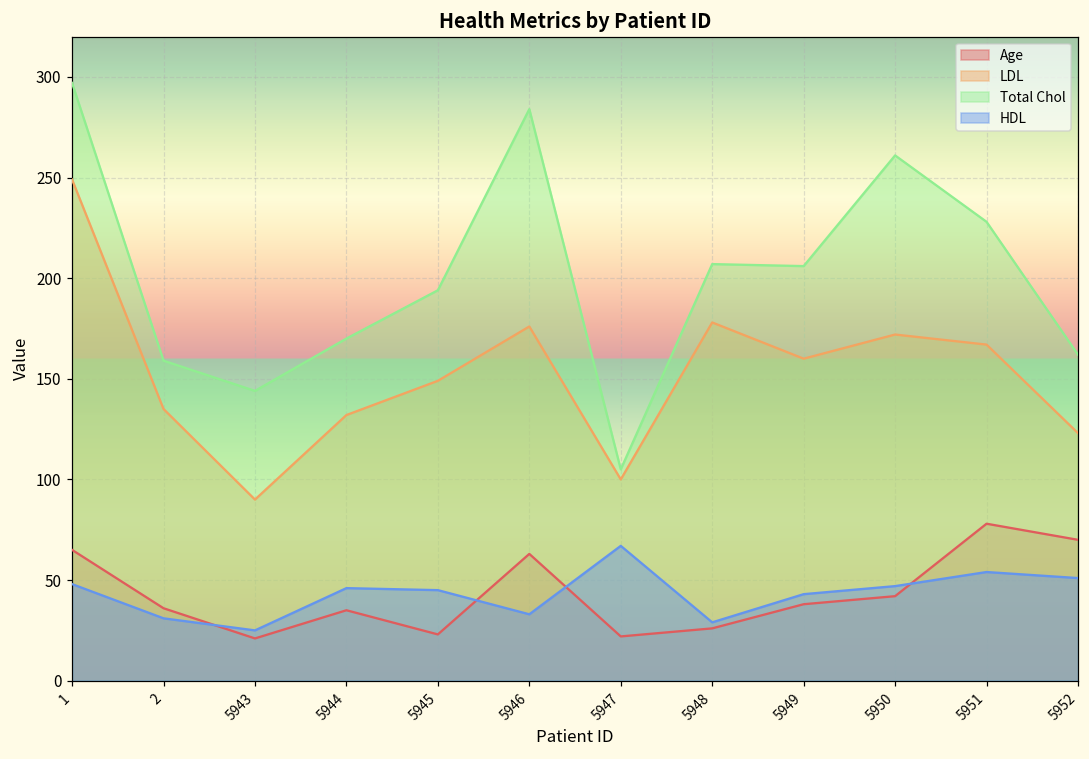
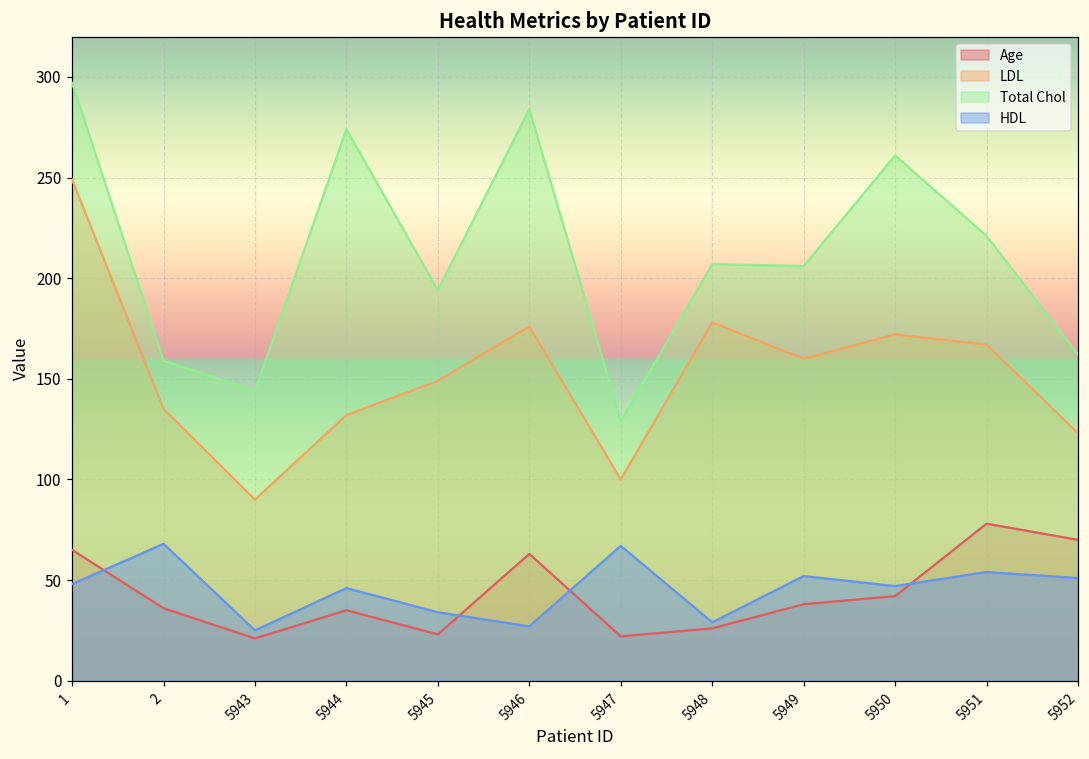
HDL, 2: 31 -> 68
Total Chol, 5944: 170 -> 274
HDL, 5945: 45 -> 34
HDL, 5946: 33 -> 27
Total Chol, 5947: 105 -> 129
HDL, 5949: 43 -> 52
Total Chol, 5951: 228 -> 221
